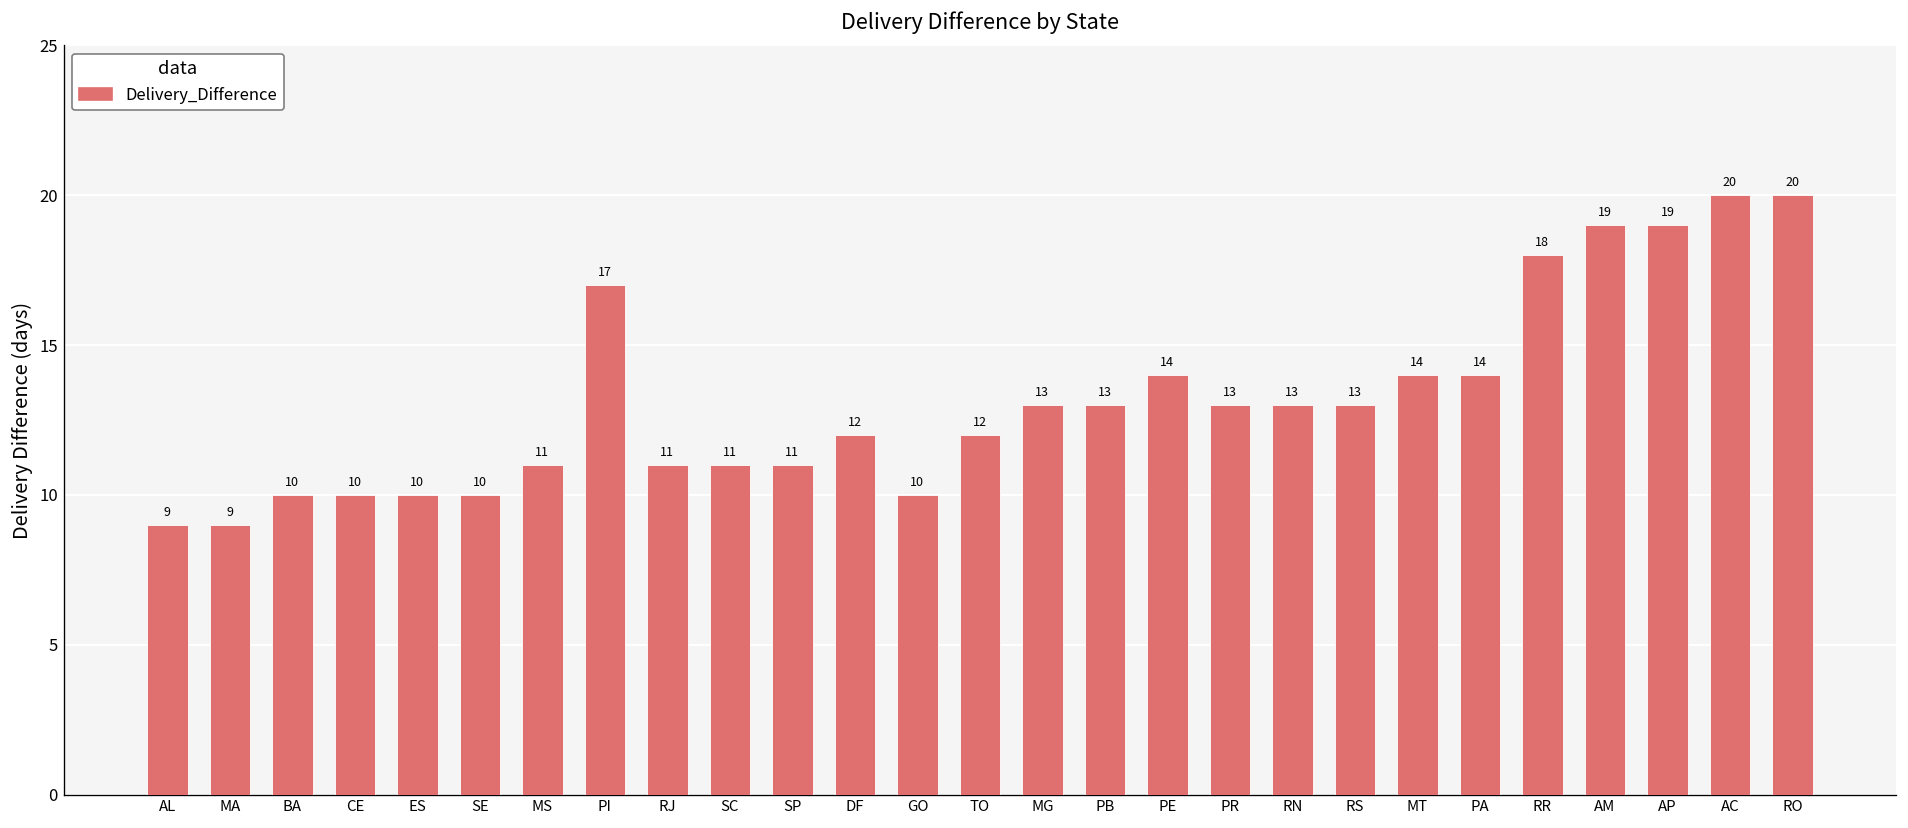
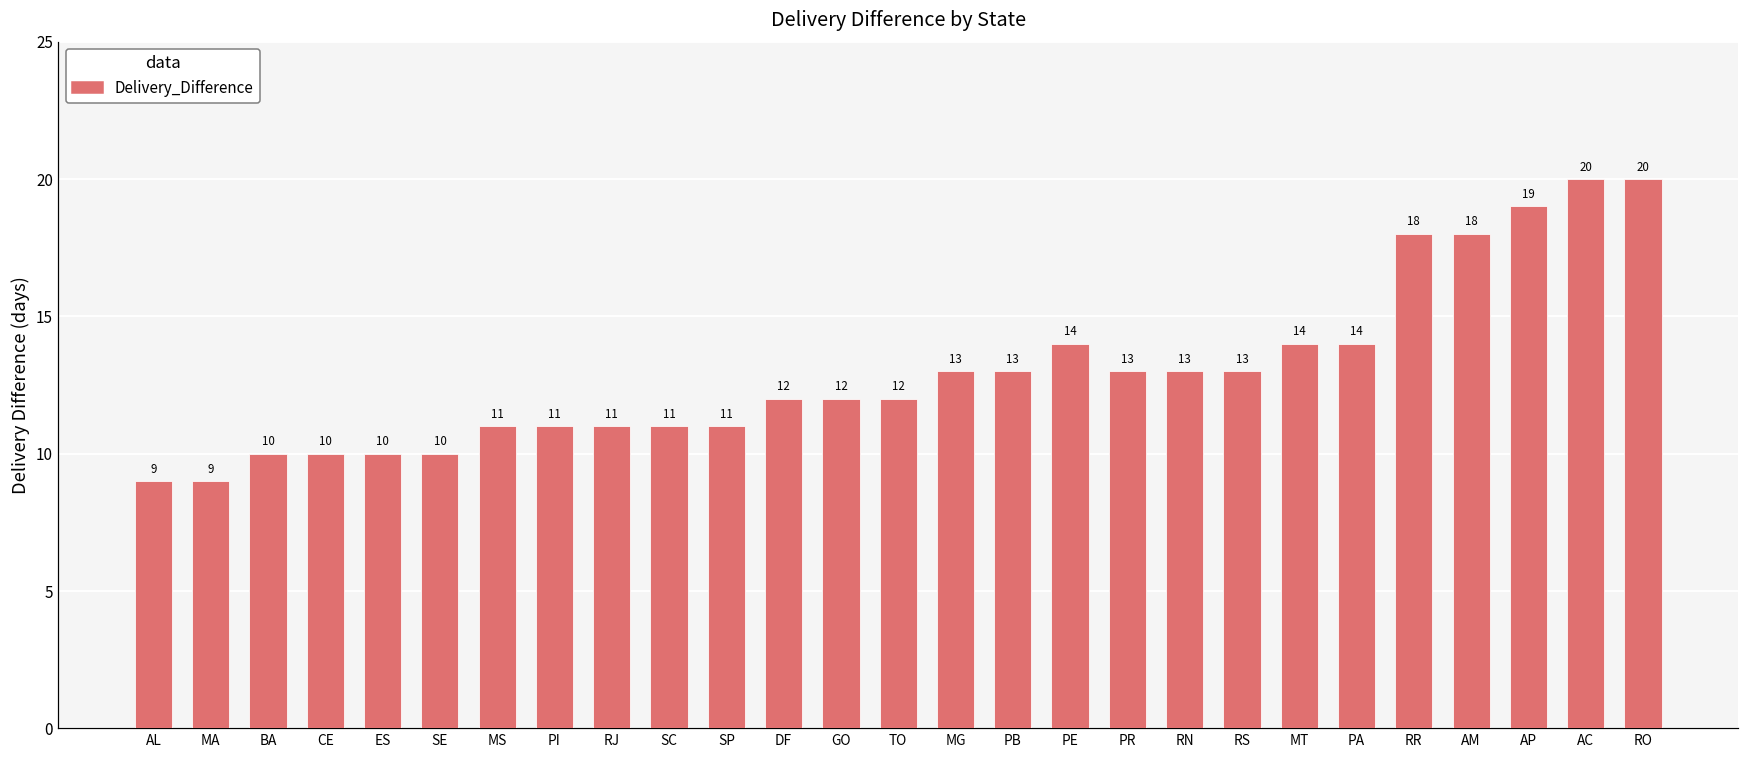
PI: 17 -> 11
GO: 10 -> 12
AM: 19 -> 18
